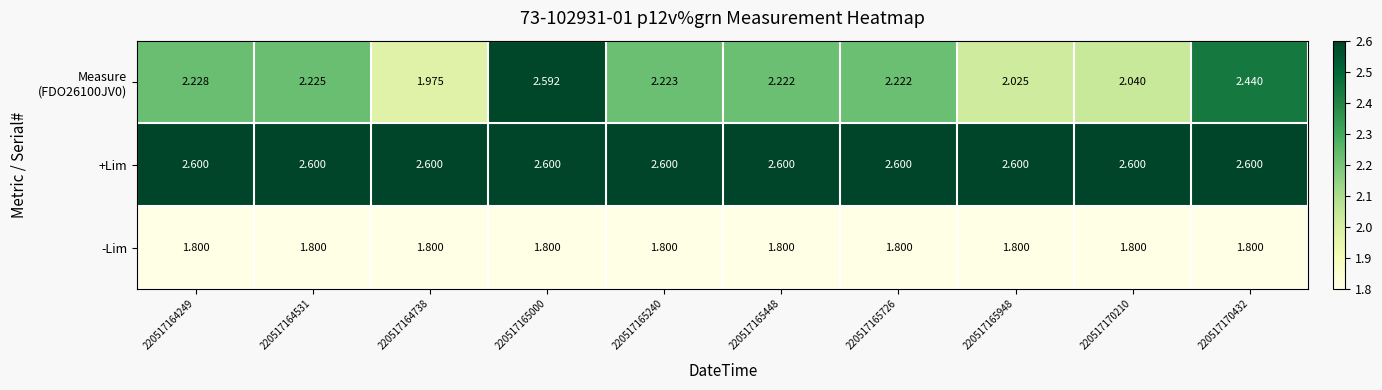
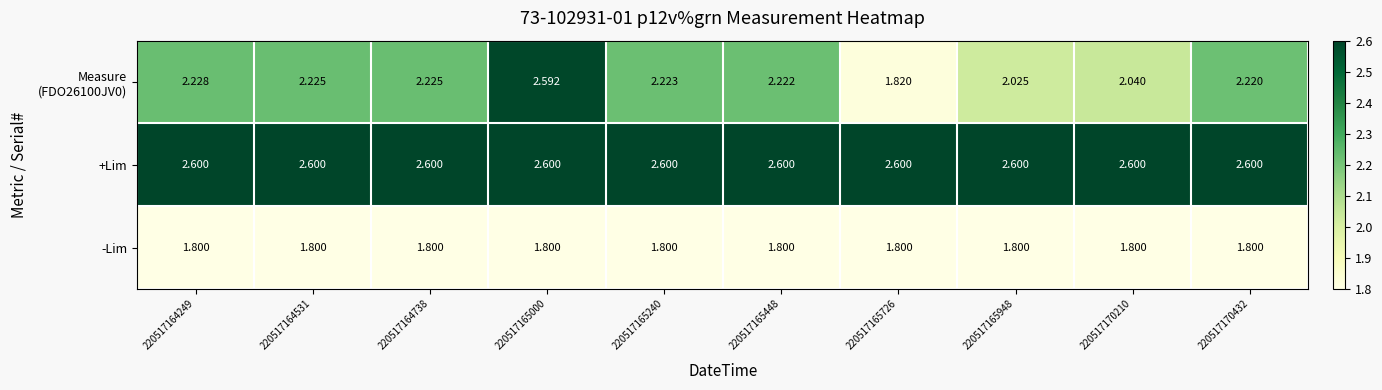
Measure (FDO26100JV0), 220517164738: 1.975 -> 2.225
Measure (FDO26100JV0), 220517165726: 2.222 -> 1.820
Measure (FDO26100JV0), 220517170432: 2.440 -> 2.220
